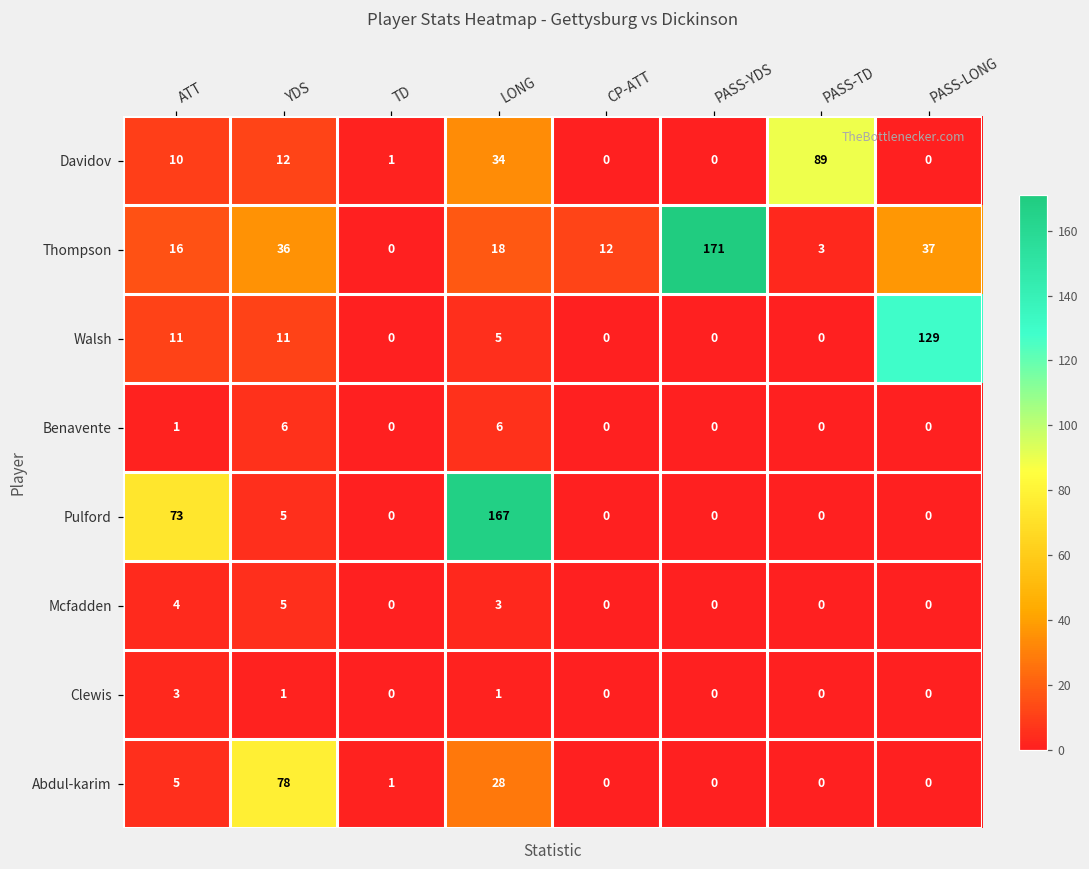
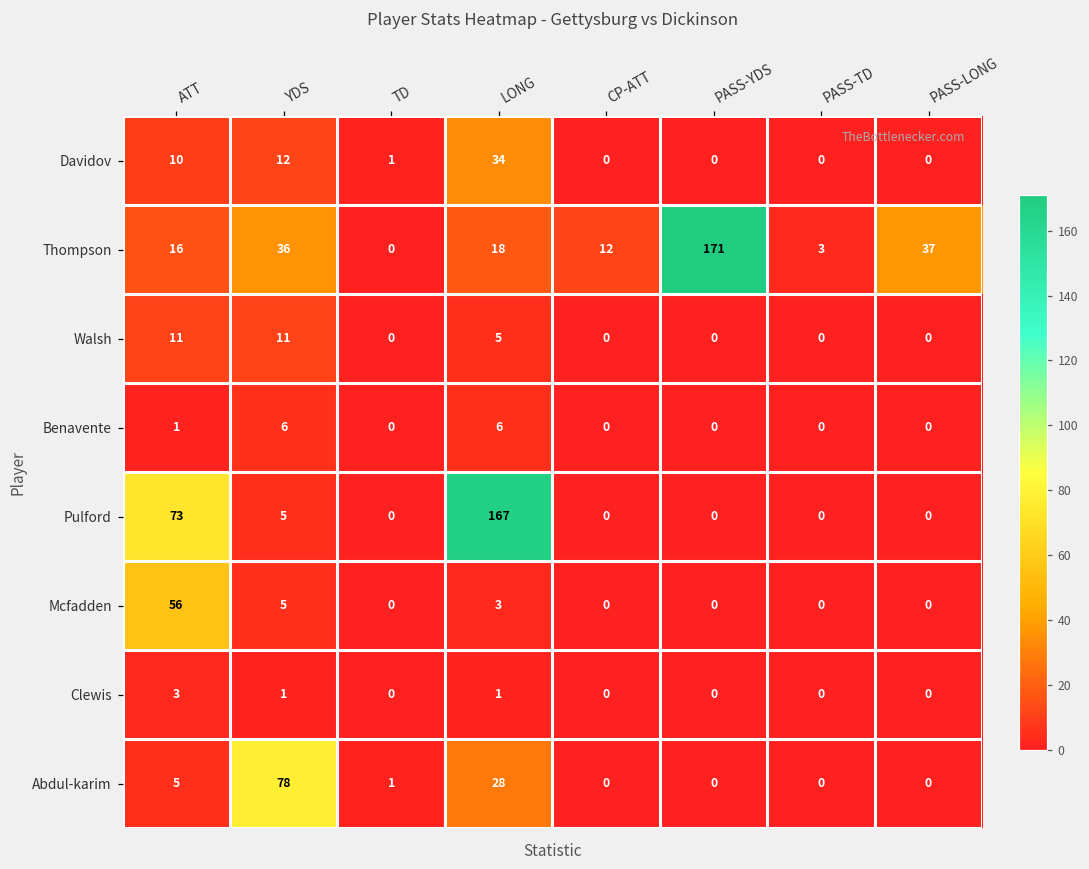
Davidov, PASS-TD: 89 -> 0
Walsh, PASS-LONG: 129 -> 0
Mcfadden, ATT: 4 -> 56
